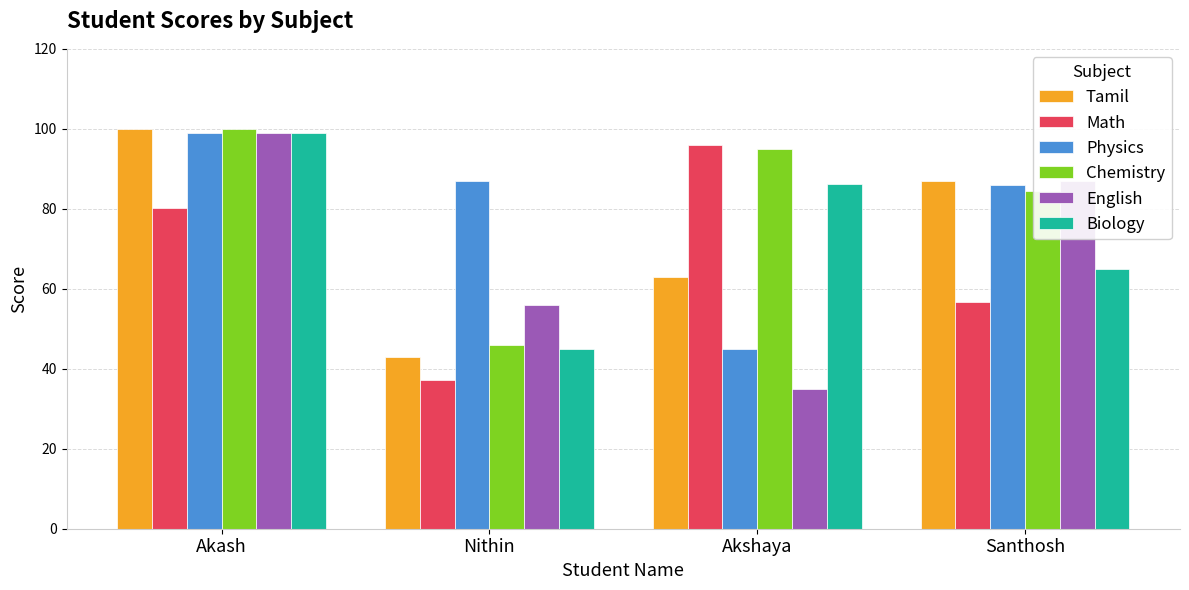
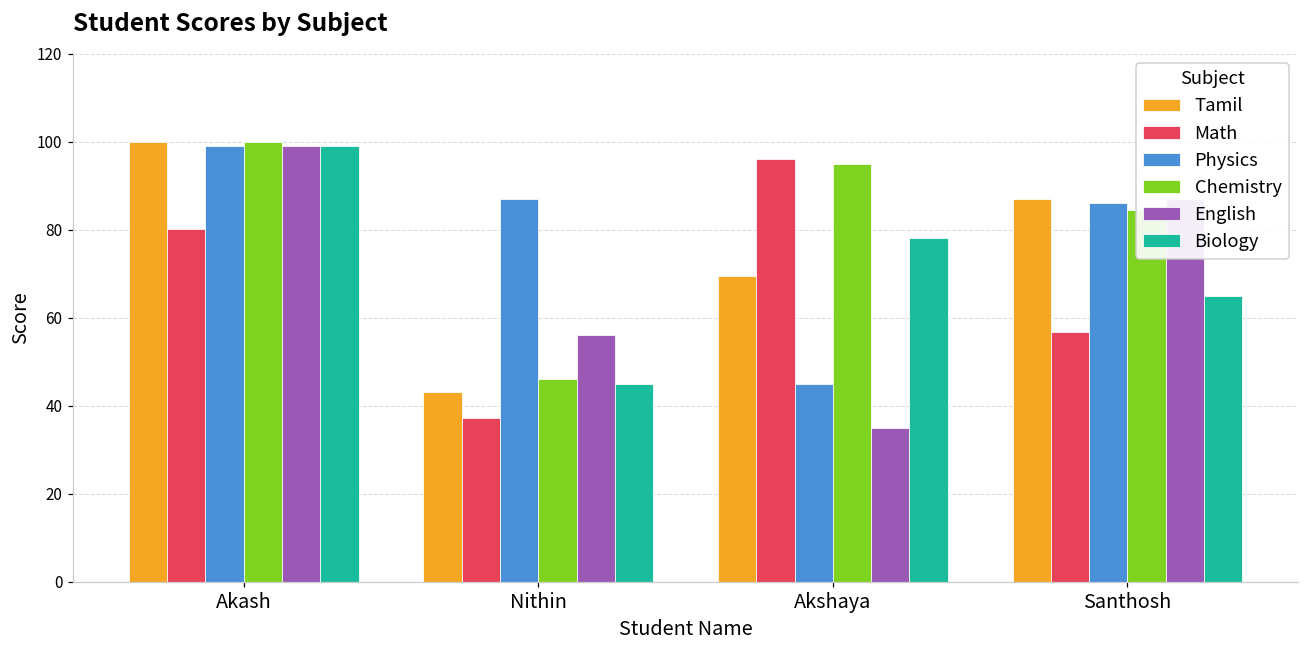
Tamil, Akshaya: 63 -> 70
Biology, Akshaya: 86 -> 78
